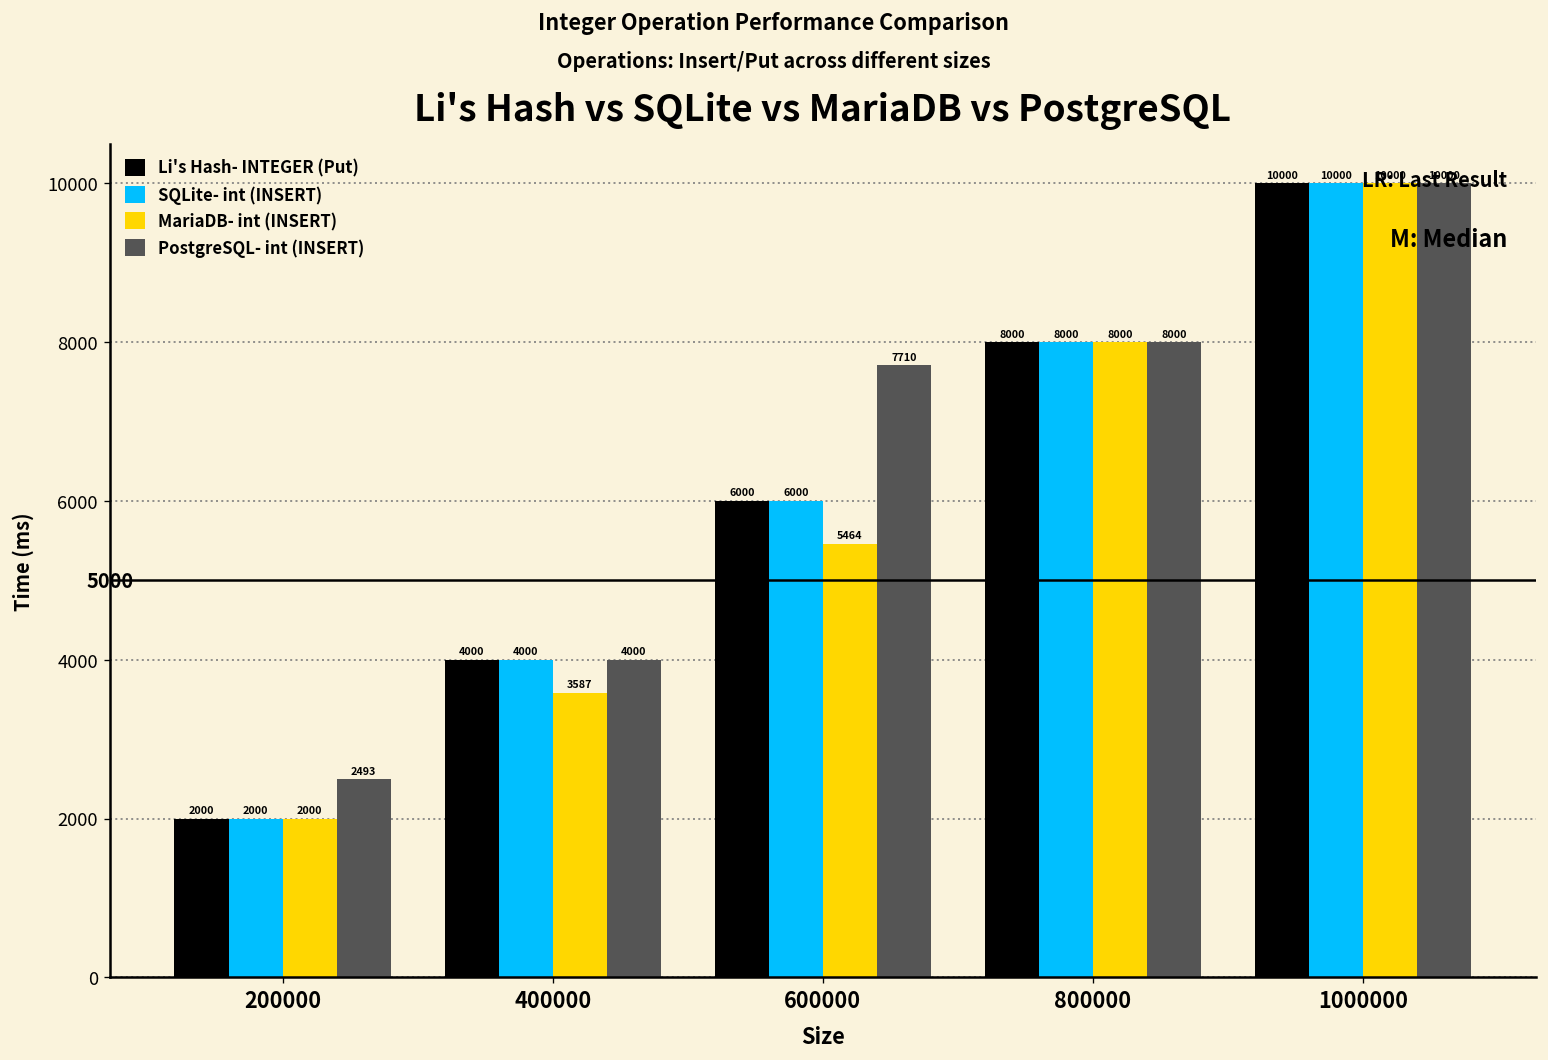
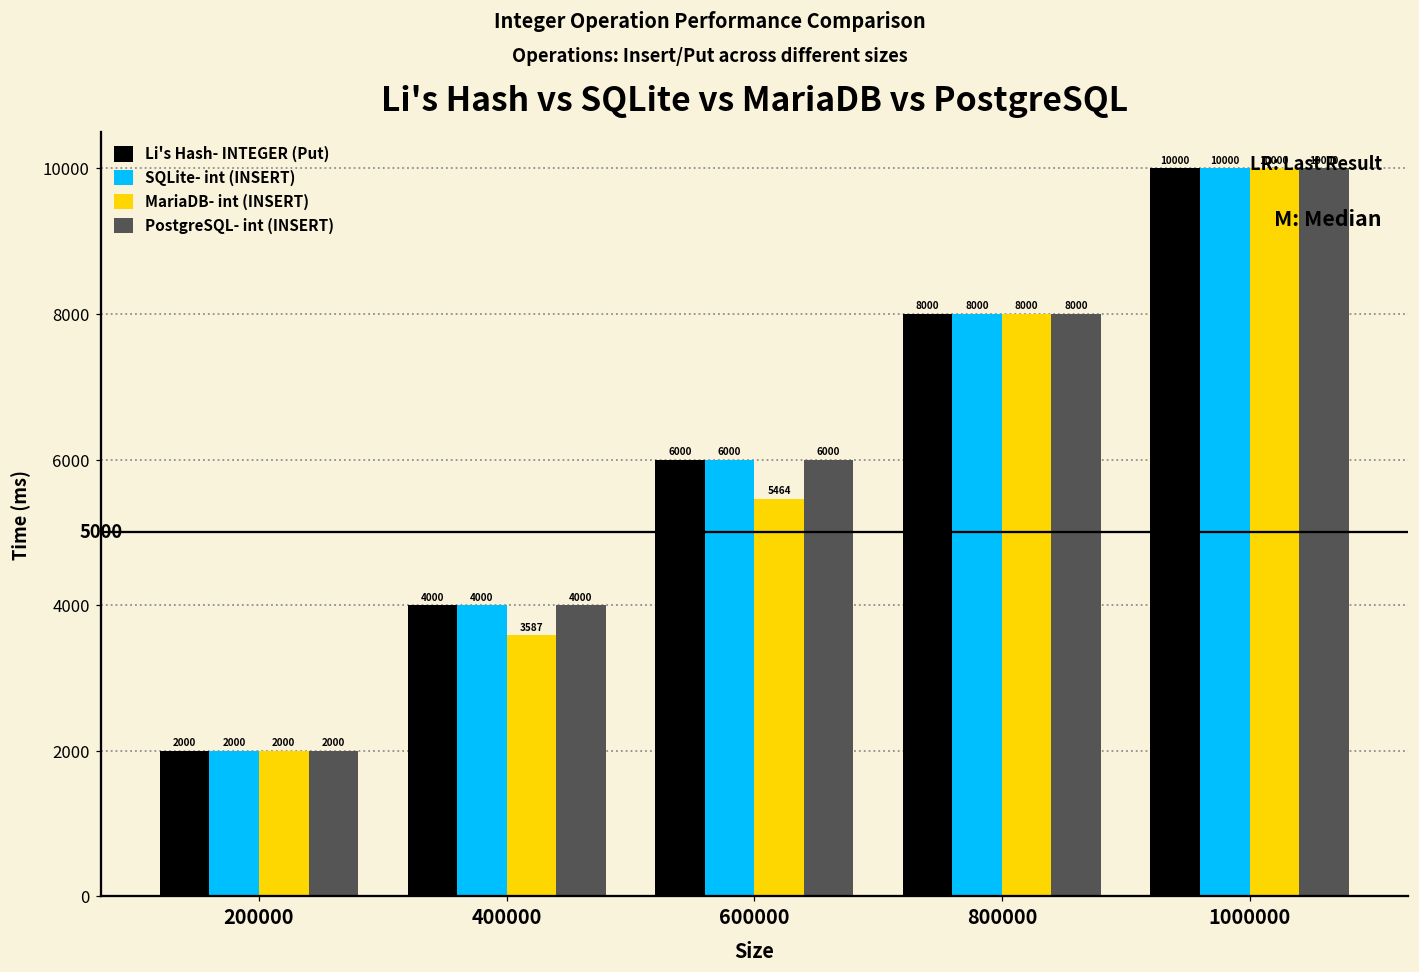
PostgreSQL- int (INSERT), 200000: 2493 -> 2000
PostgreSQL- int (INSERT), 600000: 7710 -> 6000
